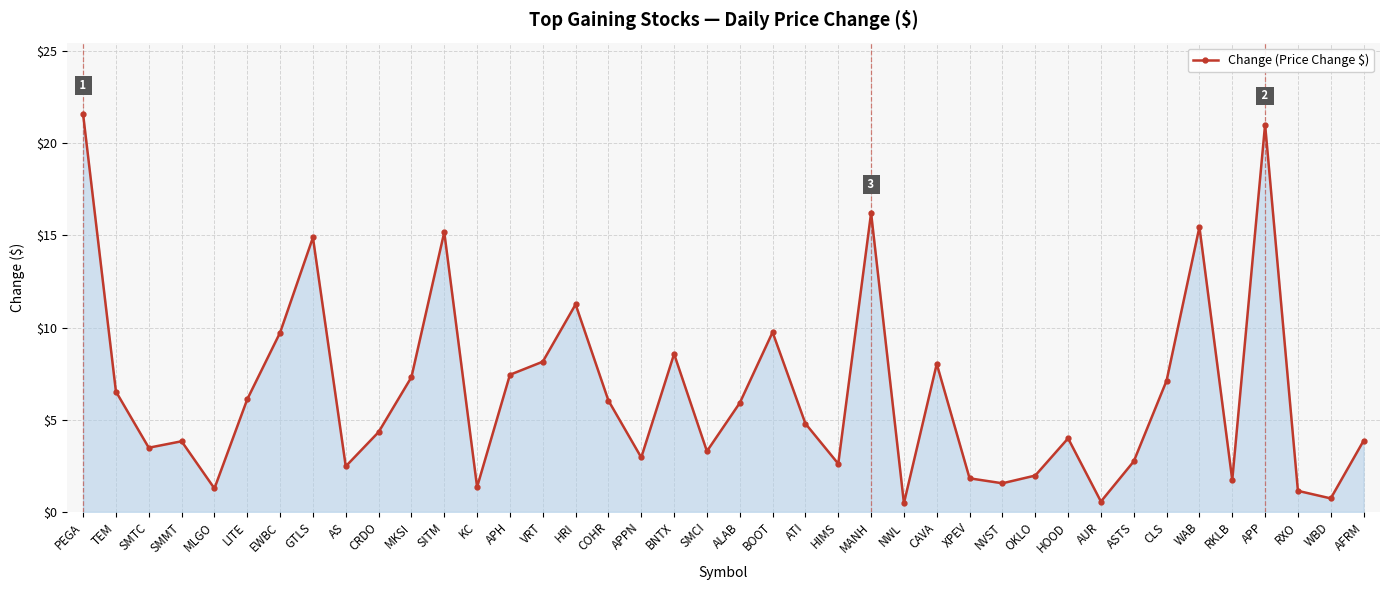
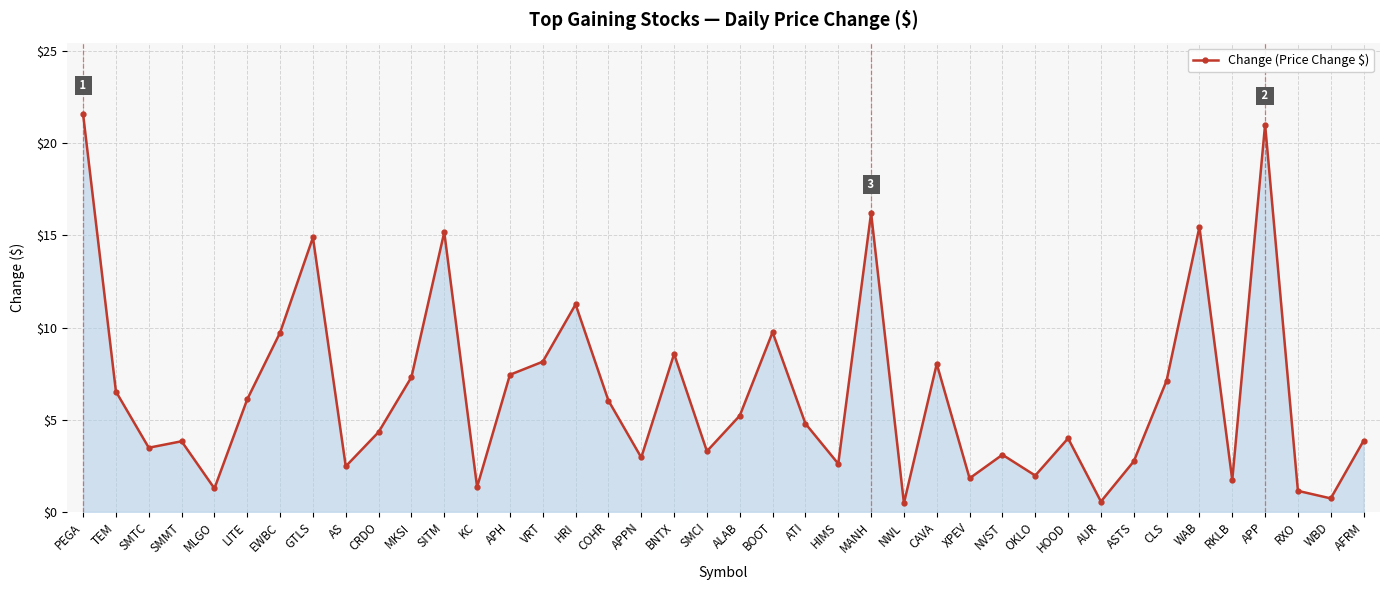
ALAB: $5.9 -> $5.2
NVST: $1.6 -> $3.1
